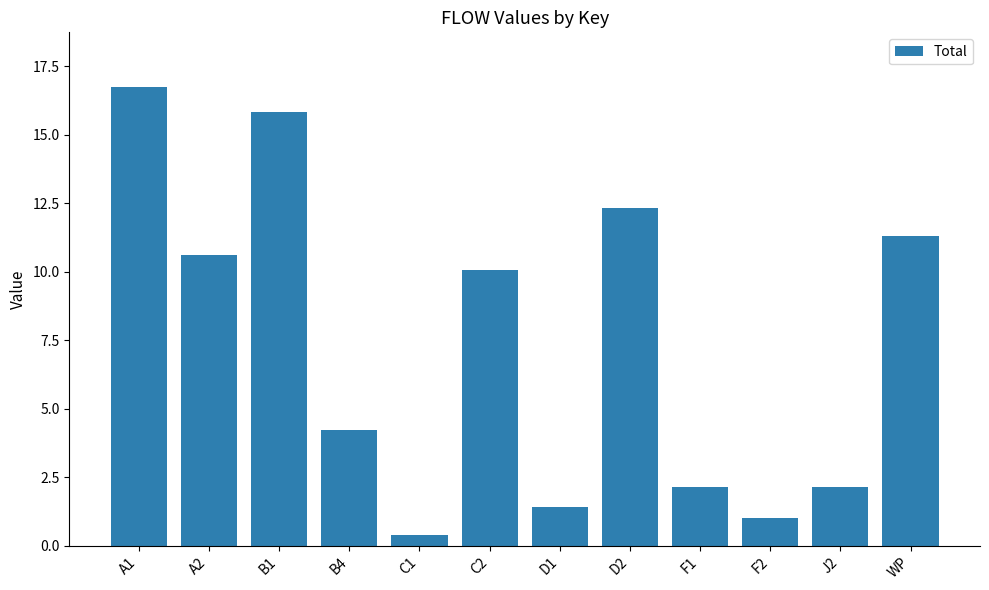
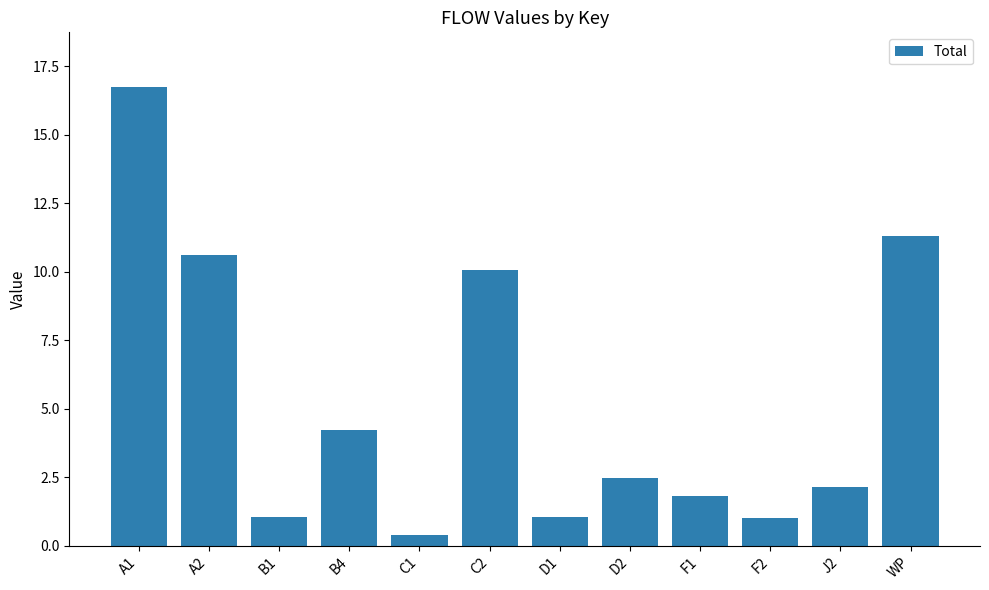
B1: 15.8 -> 1.1
D1: 1.4 -> 1.0
D2: 12.3 -> 2.5
F1: 2.1 -> 1.8
